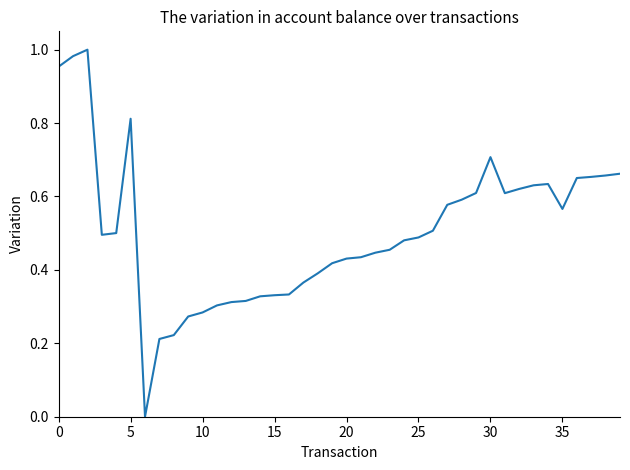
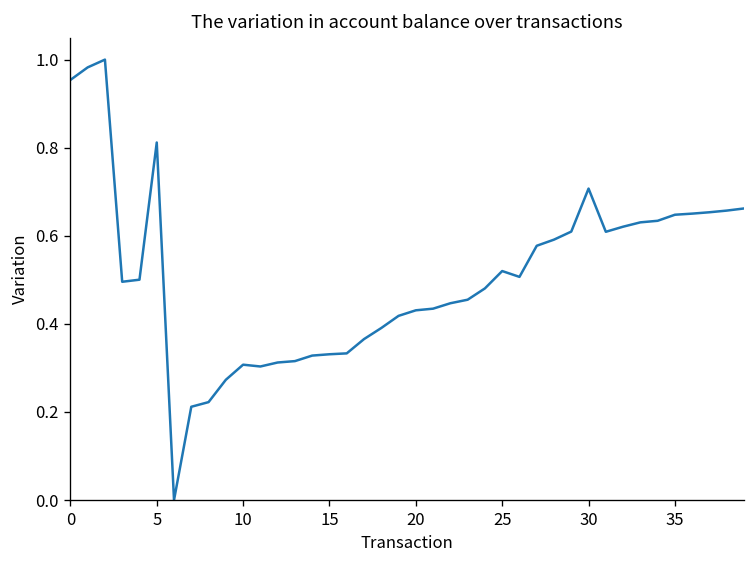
10: 0.28 -> 0.31
25: 0.49 -> 0.52
35: 0.57 -> 0.65
